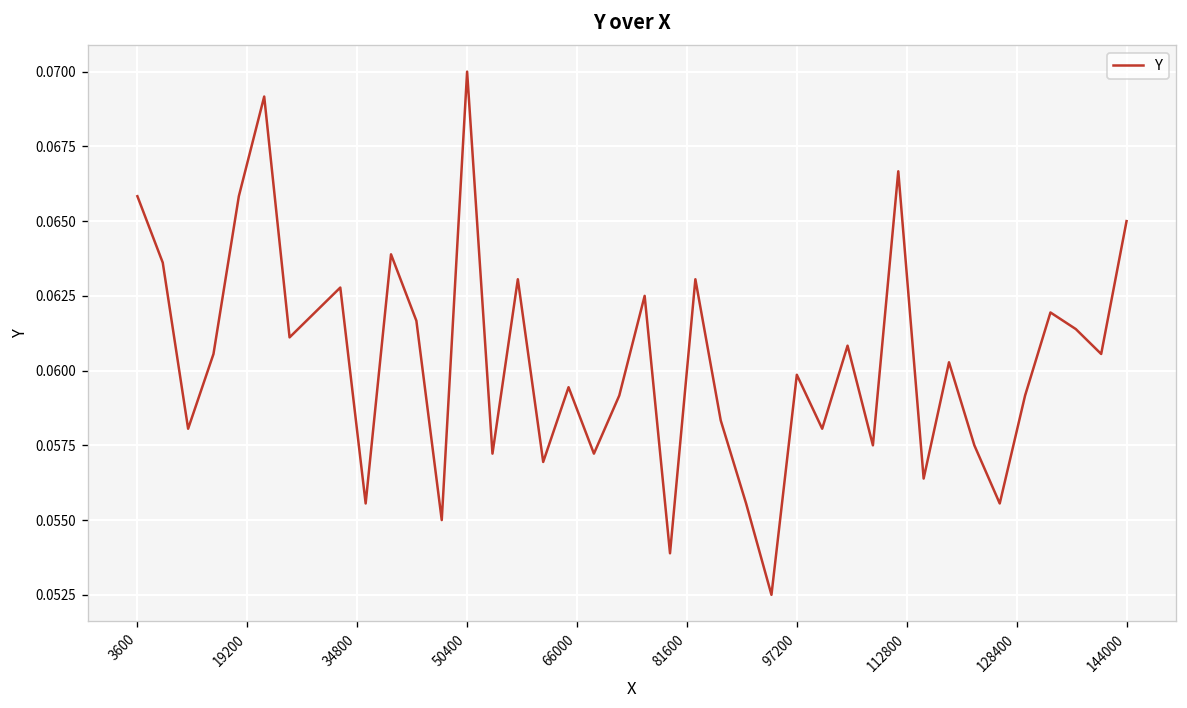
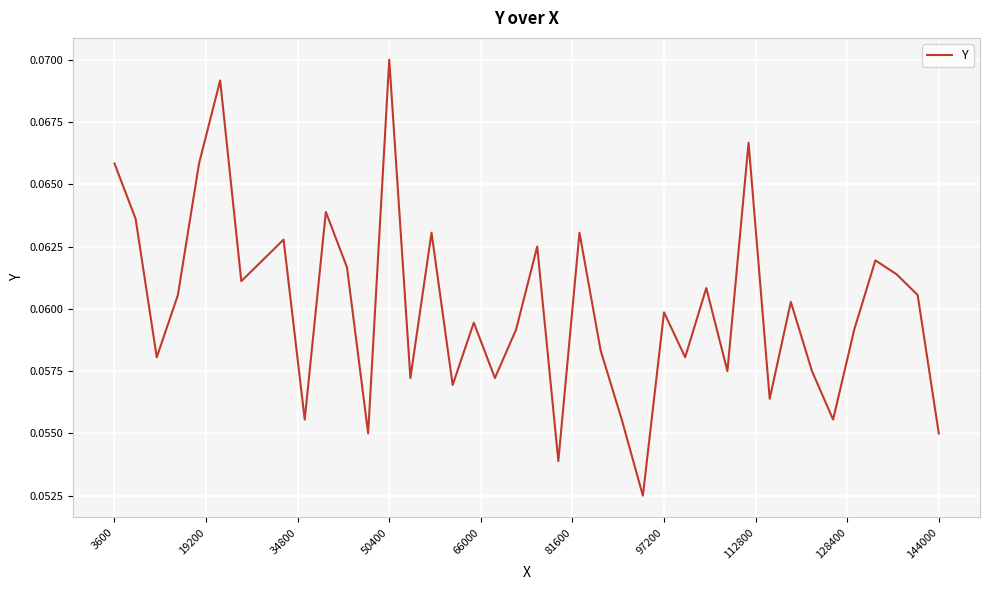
144000: 0.065 -> 0.055
